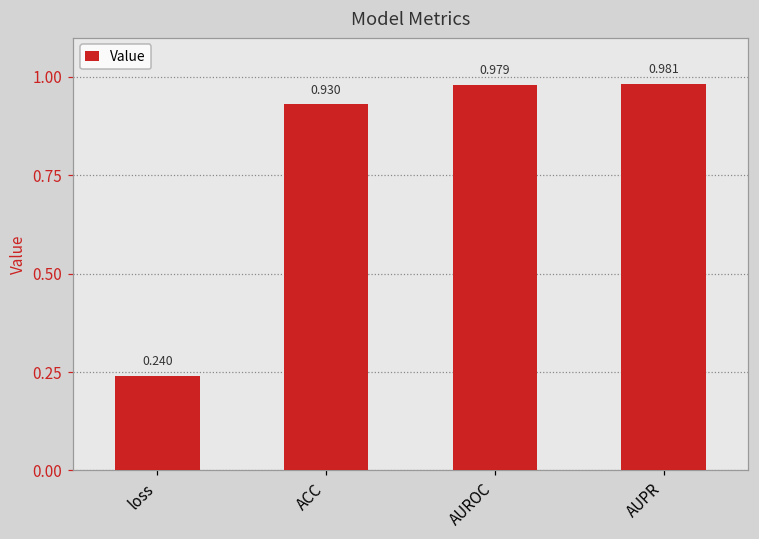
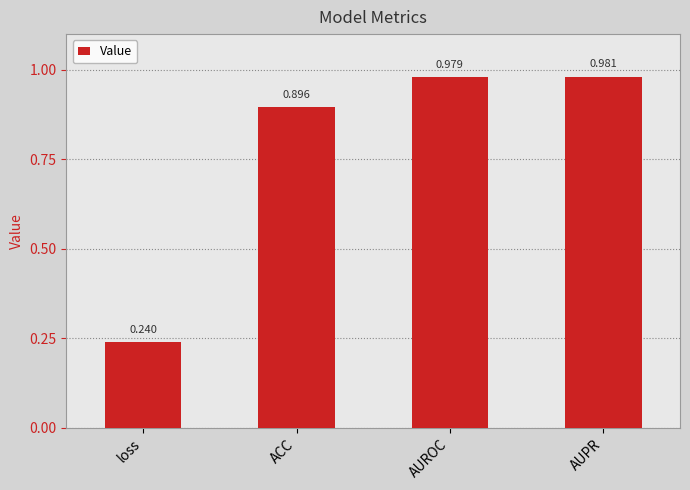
ACC: 0.930 -> 0.896
